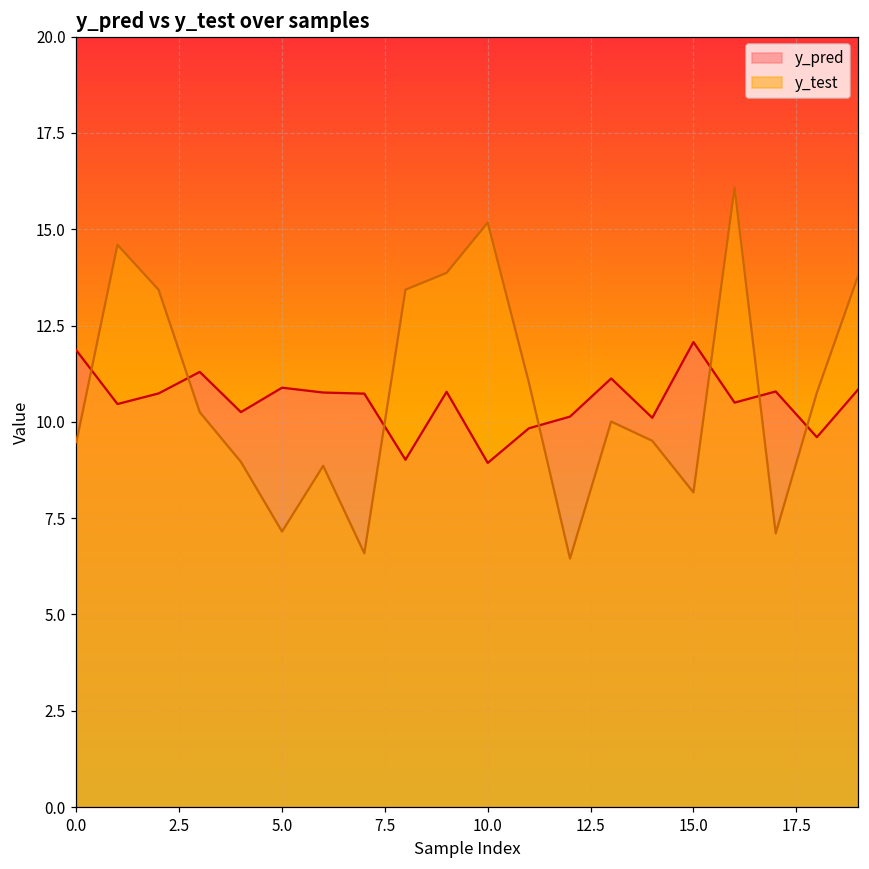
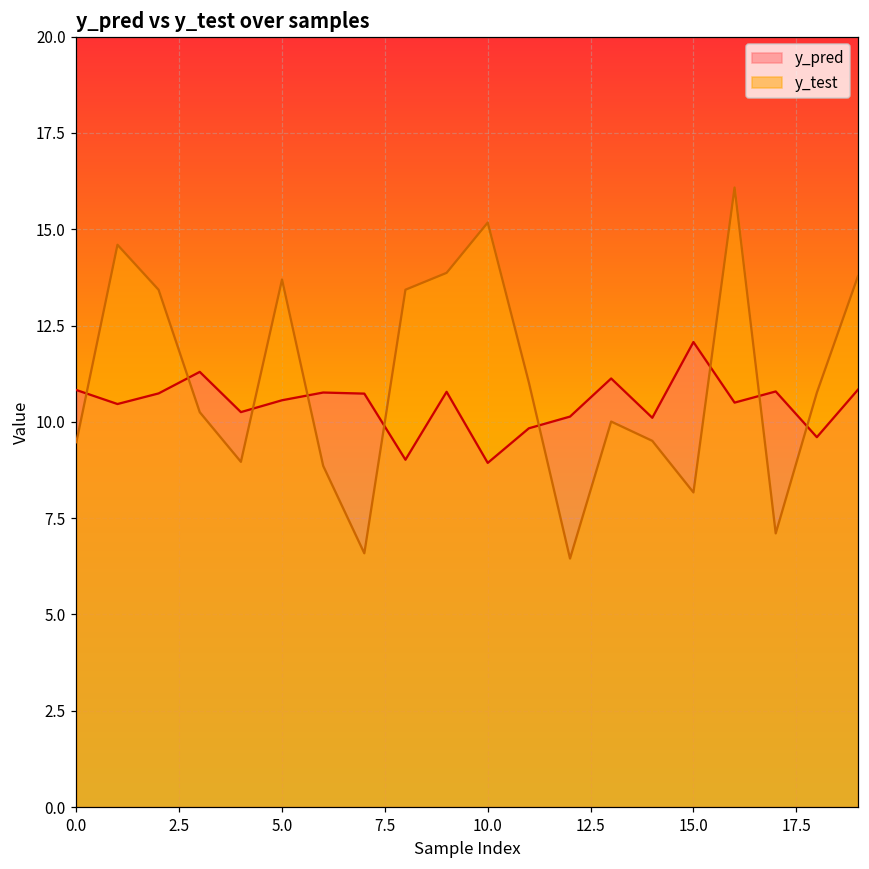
y_pred, 0.0: 11.9 -> 10.8
y_pred, 5.0: 10.9 -> 10.6
y_test, 5.0: 7.2 -> 13.7
